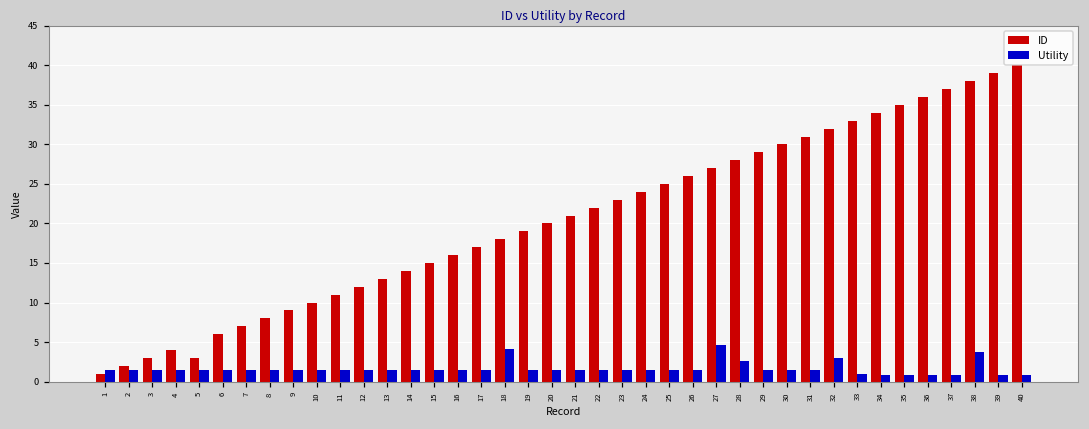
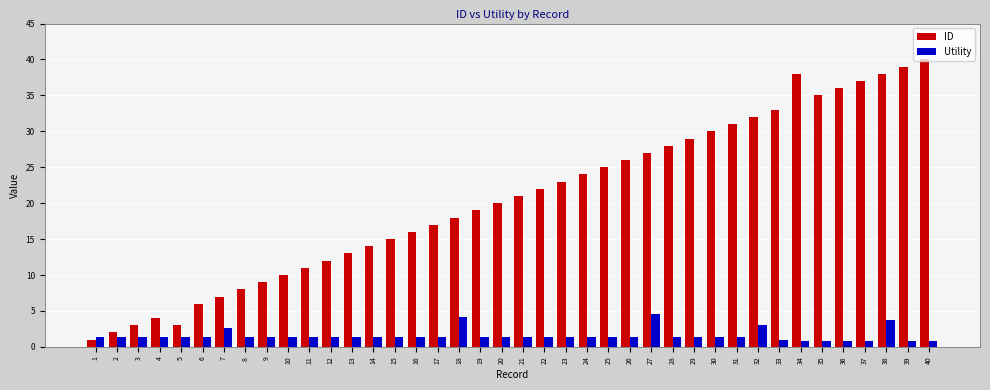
Utility, 7: 1 -> 3
Utility, 28: 3 -> 1
ID, 34: 34 -> 38
